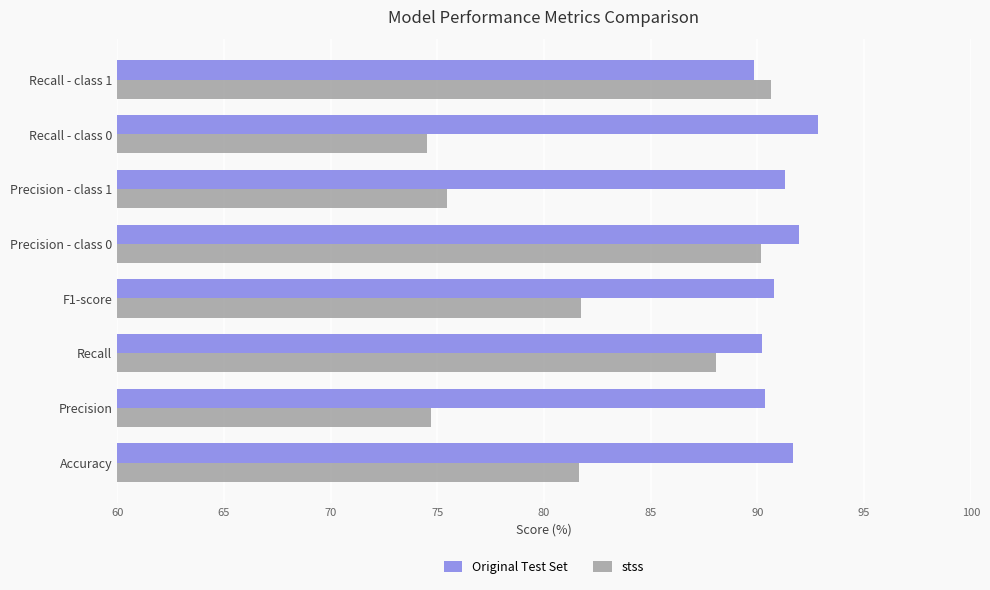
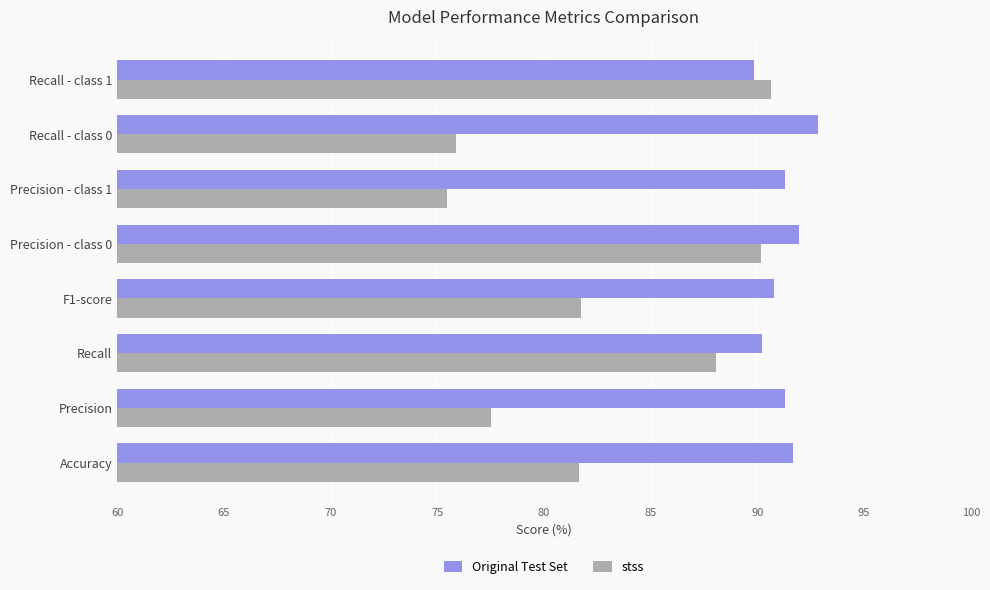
stss, Recall - class 0: 74.5 -> 75.9
Original Test Set, Precision: 90.3 -> 91.3
stss, Precision: 74.7 -> 77.5
